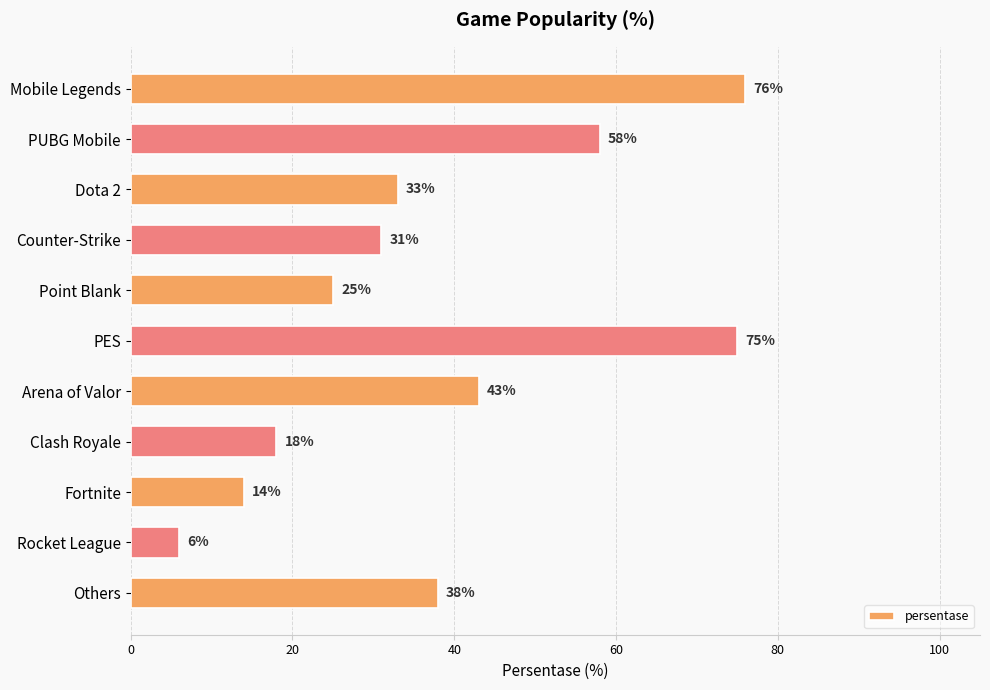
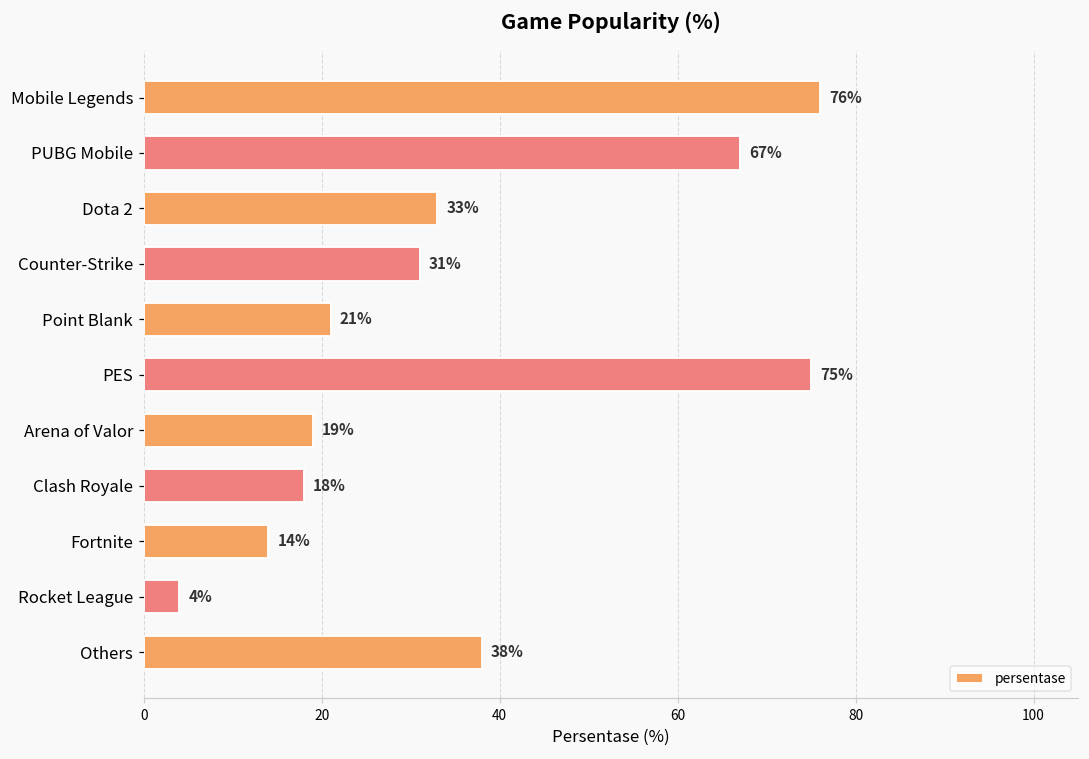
PUBG Mobile: 58% -> 67%
Point Blank: 25% -> 21%
Arena of Valor: 43% -> 19%
Rocket League: 6% -> 4%
